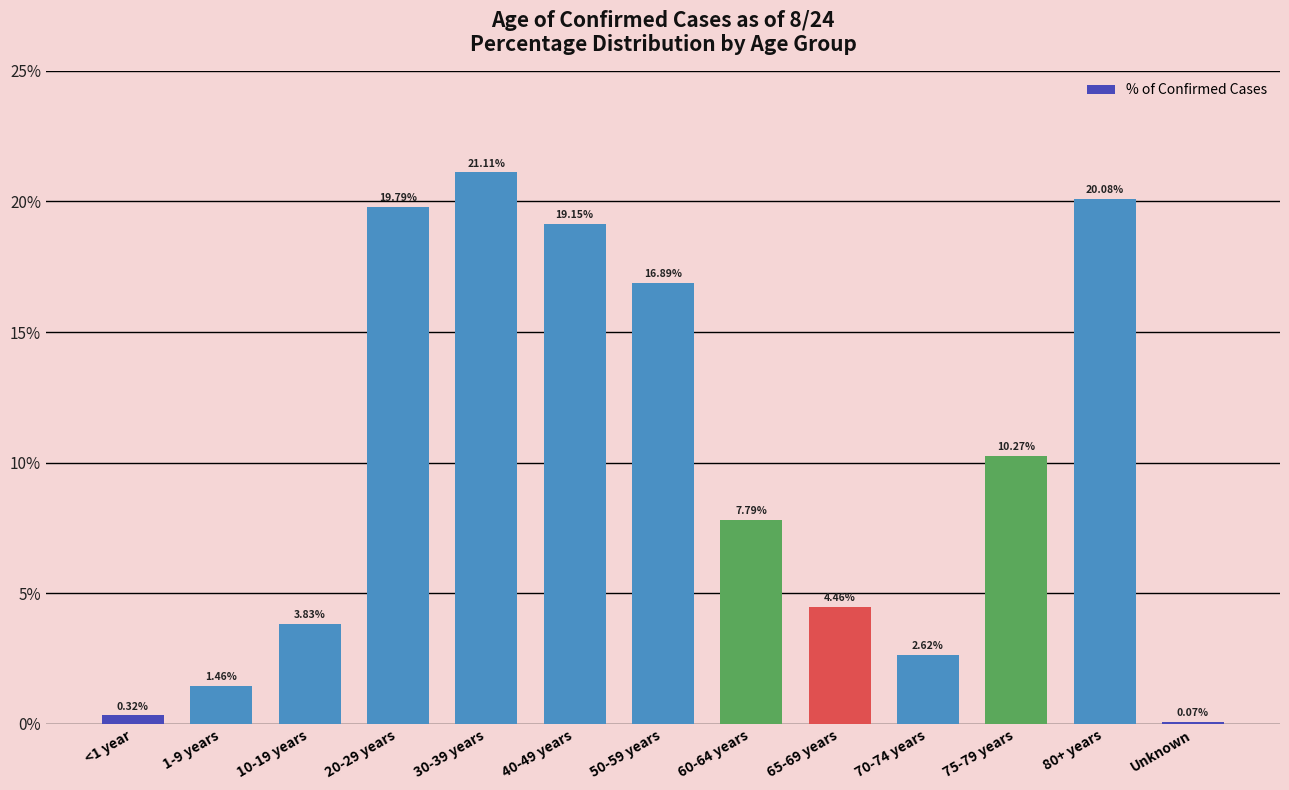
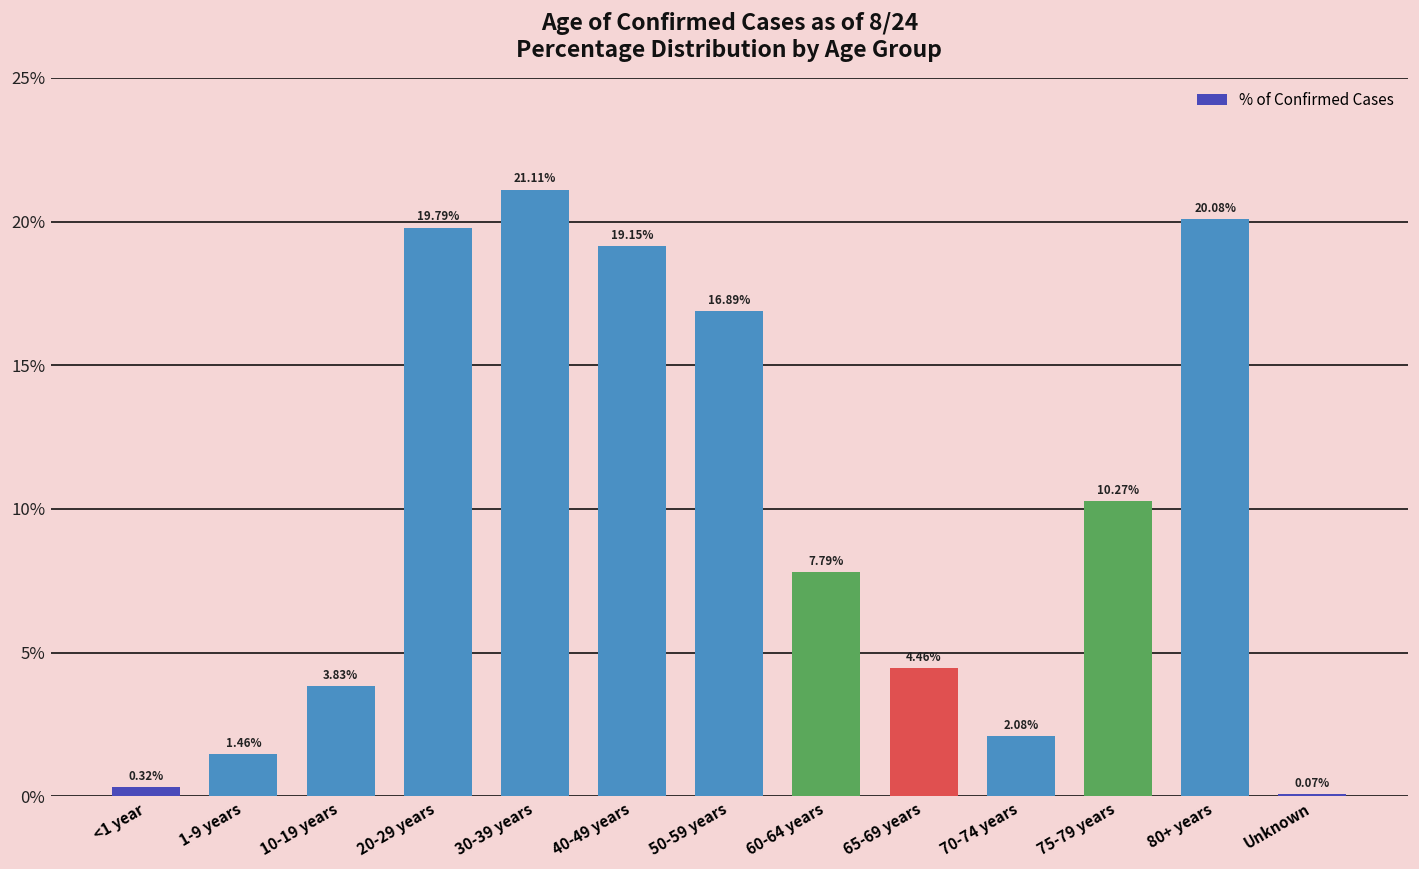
70-74 years: 2.62% -> 2.08%
